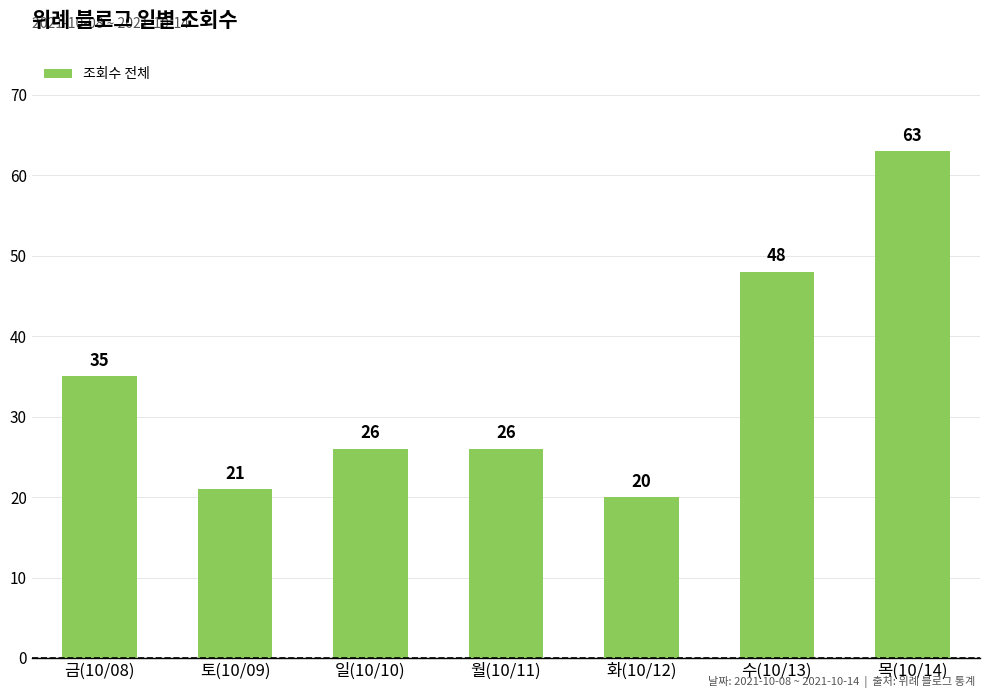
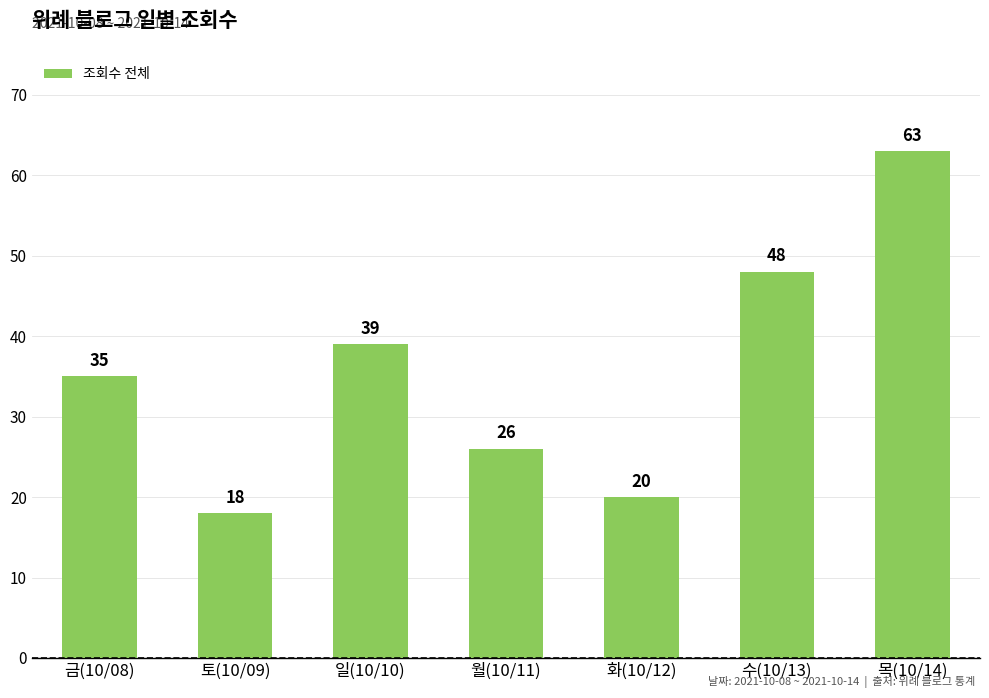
토(10/09): 21 -> 18
일(10/10): 26 -> 39
